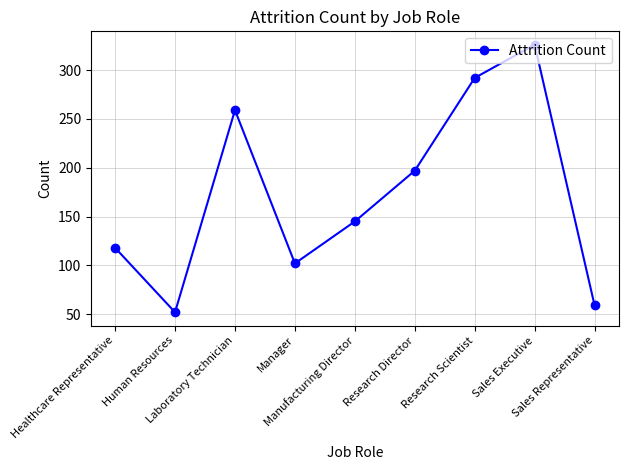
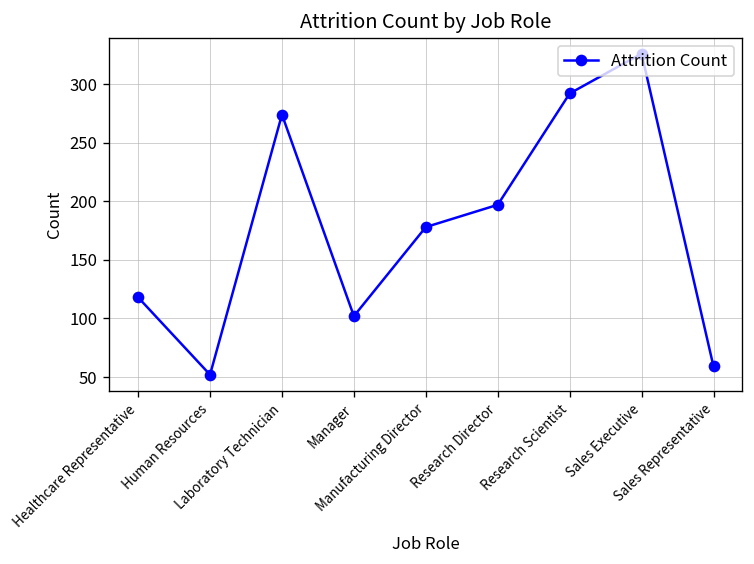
Laboratory Technician: 260 -> 270
Manufacturing Director: 150 -> 180
